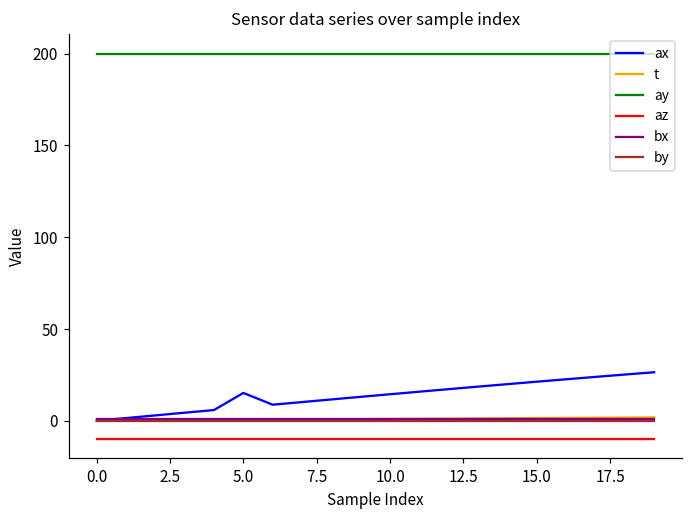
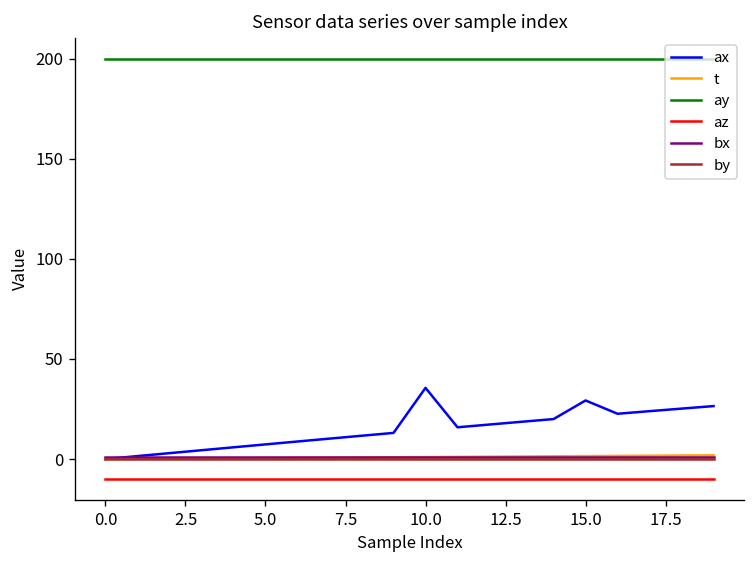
ax, 5.0: 15 -> 7
ax, 10.0: 14 -> 36
ax, 15.0: 21 -> 29
